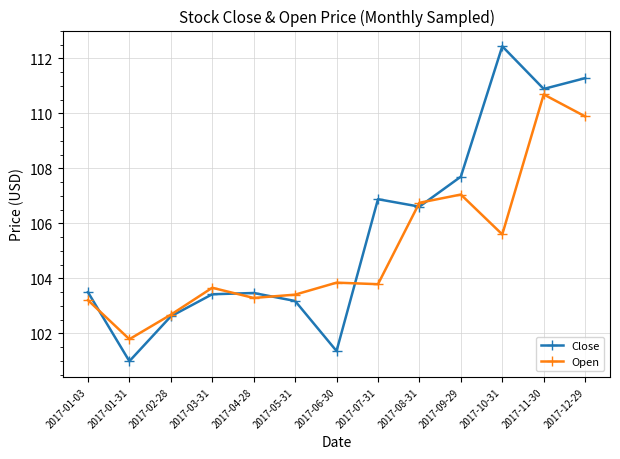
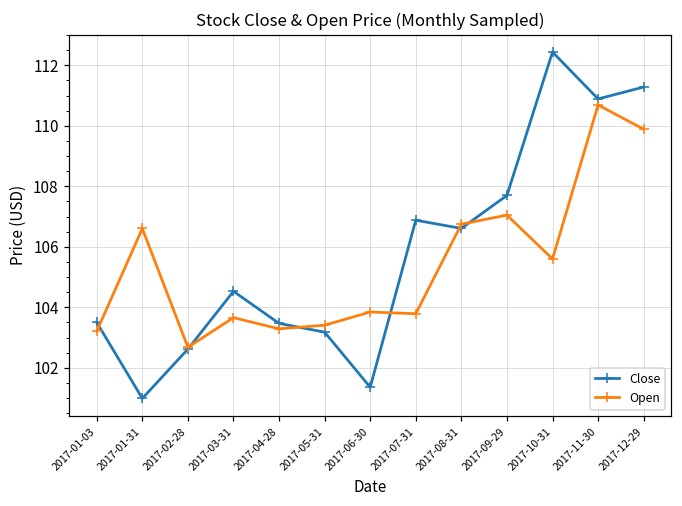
Open, 2017-01-31: 101.8 -> 106.6
Close, 2017-03-31: 103.4 -> 104.5
